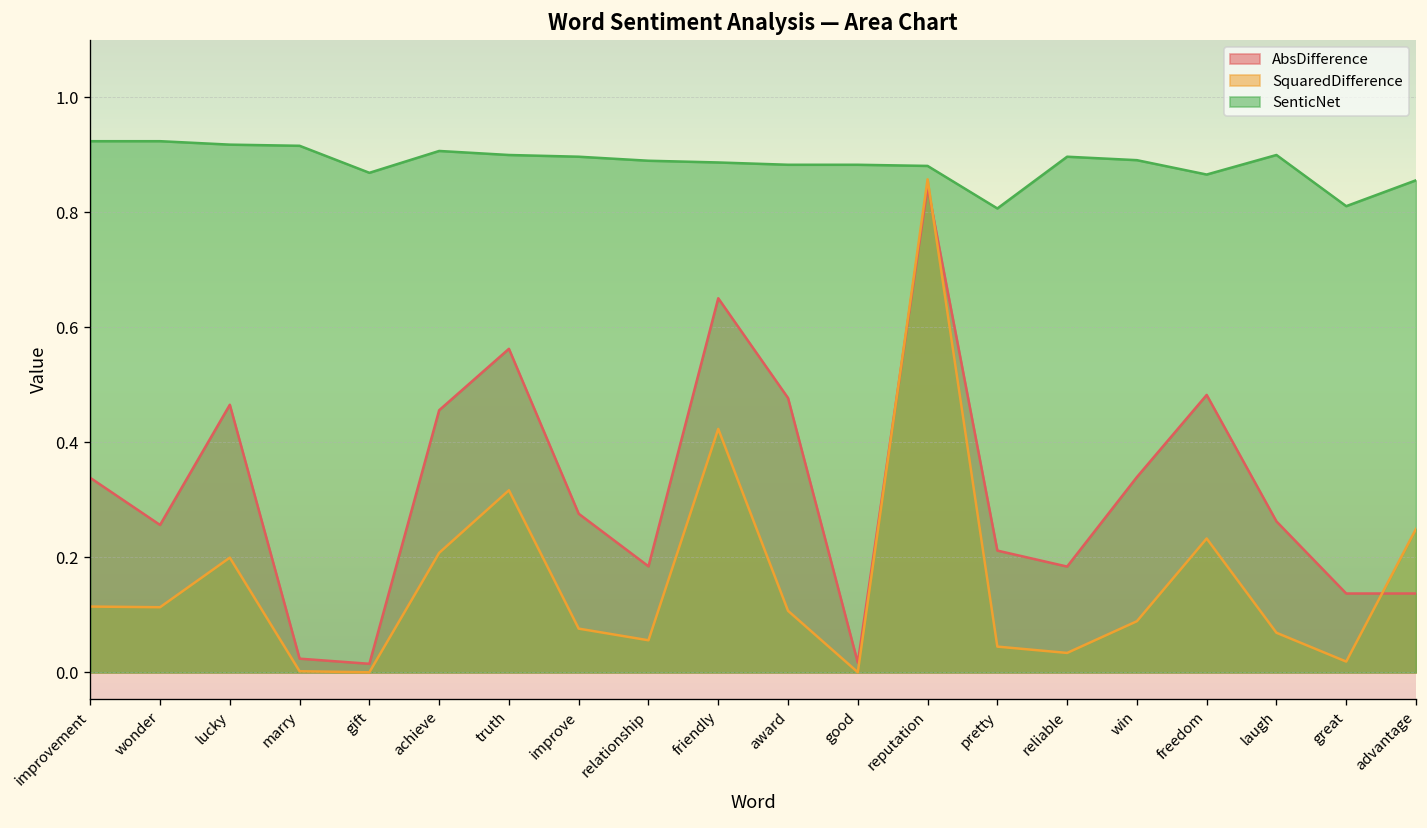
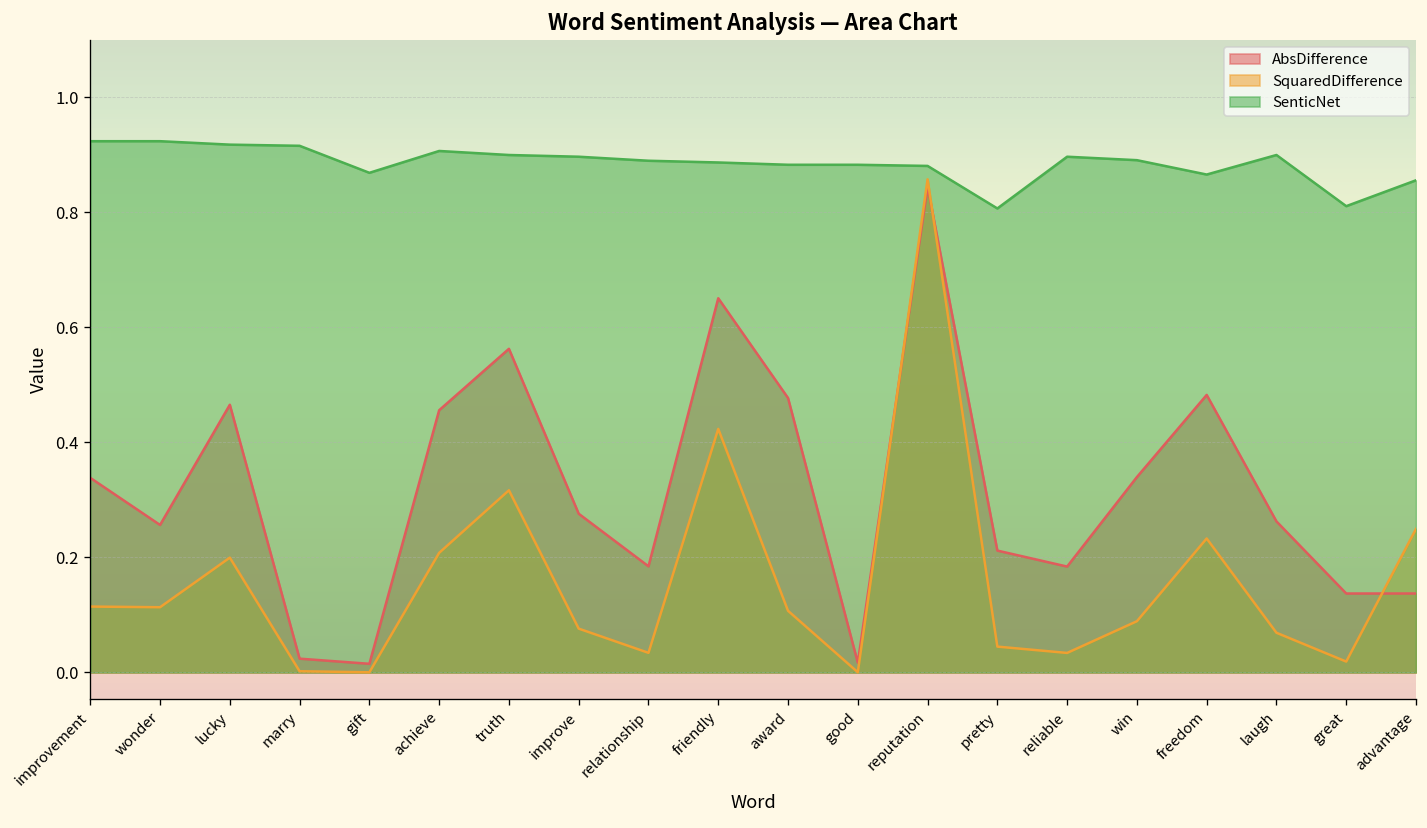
SquaredDifference, relationship: 0.06 -> 0.03
